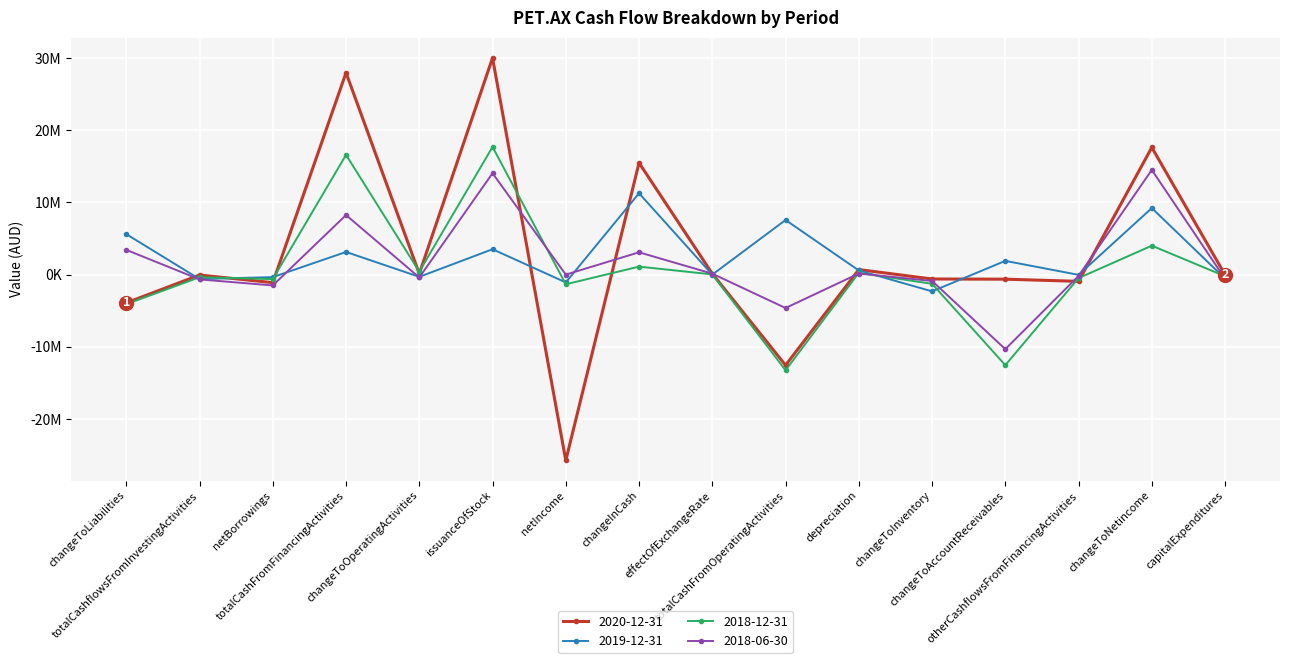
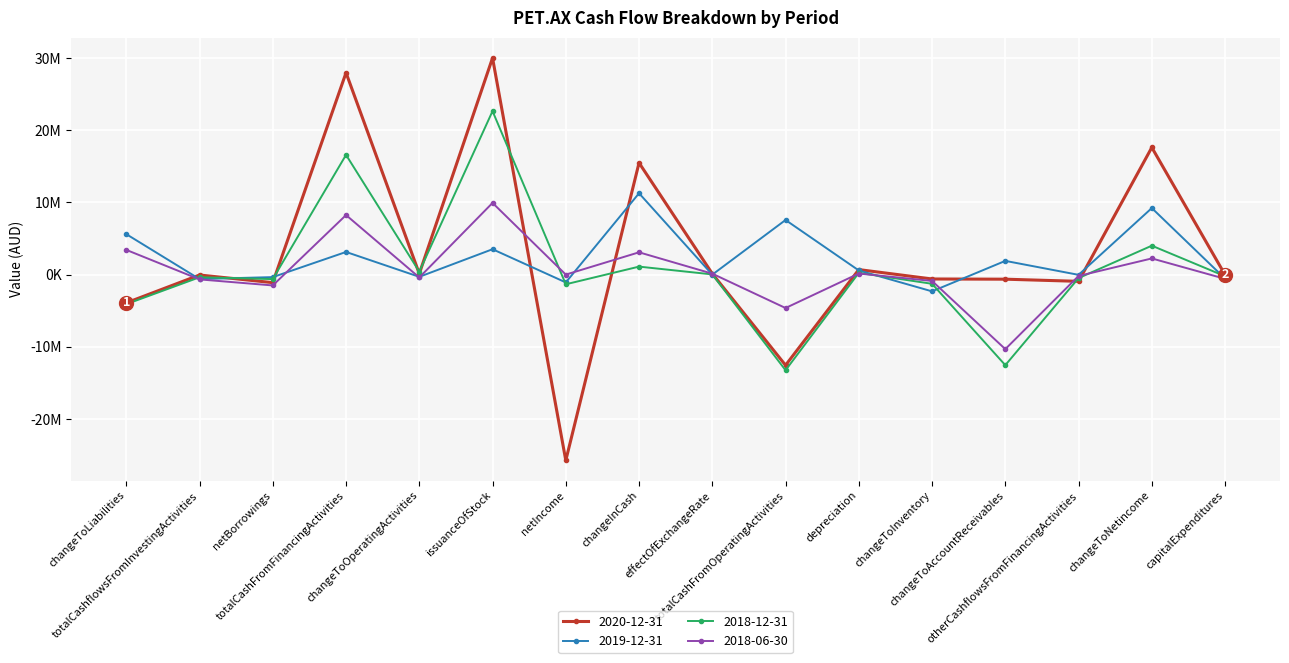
2018-12-31, issuanceOfStock: 18000000 -> 23000000
2018-06-30, issuanceOfStock: 14000000 -> 10000000
2018-06-30, changeToNetincome: 15000000 -> 2000000
